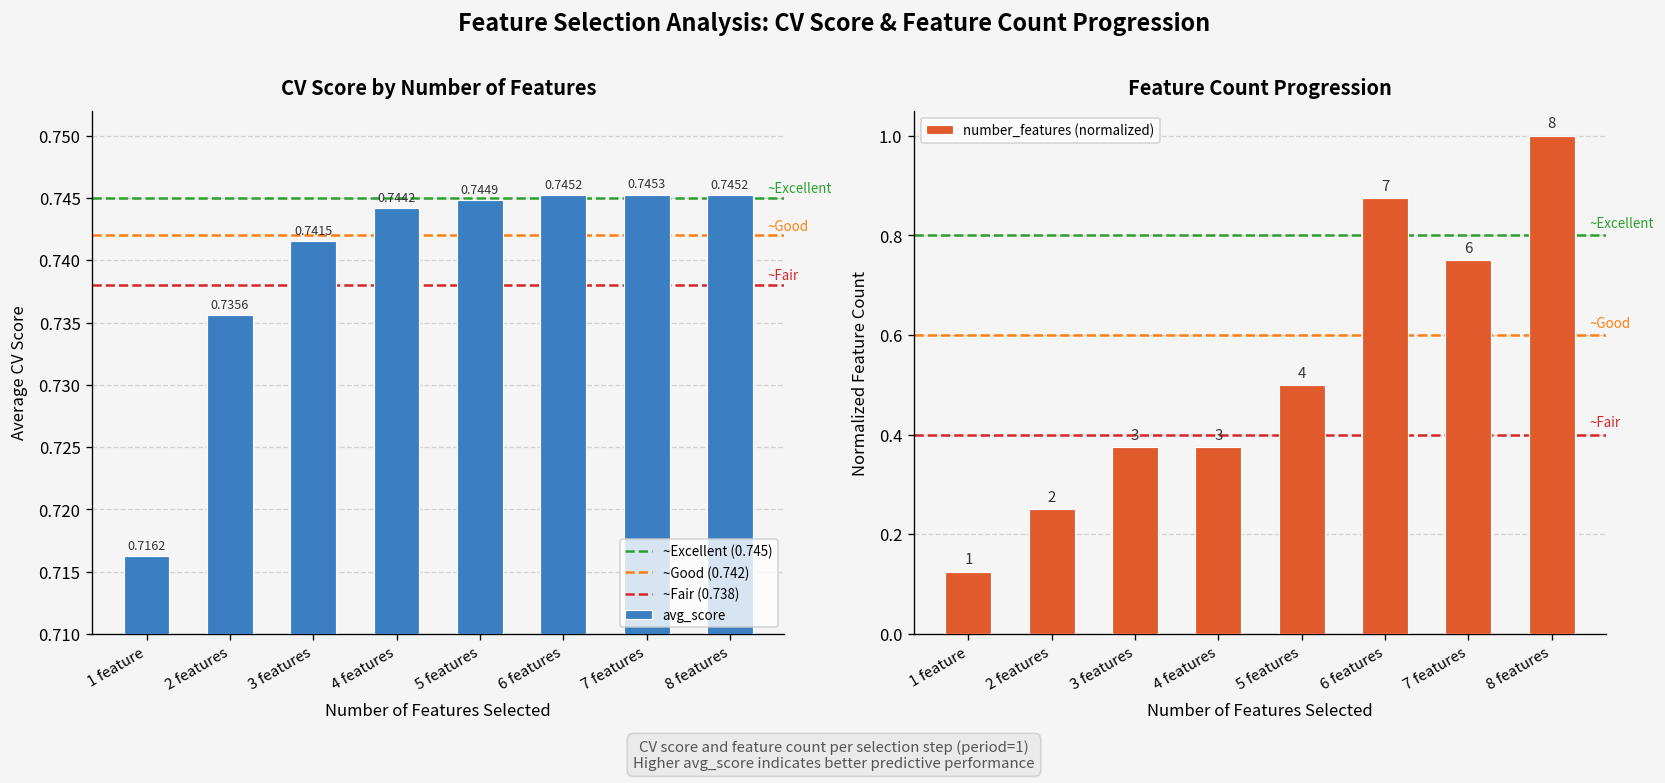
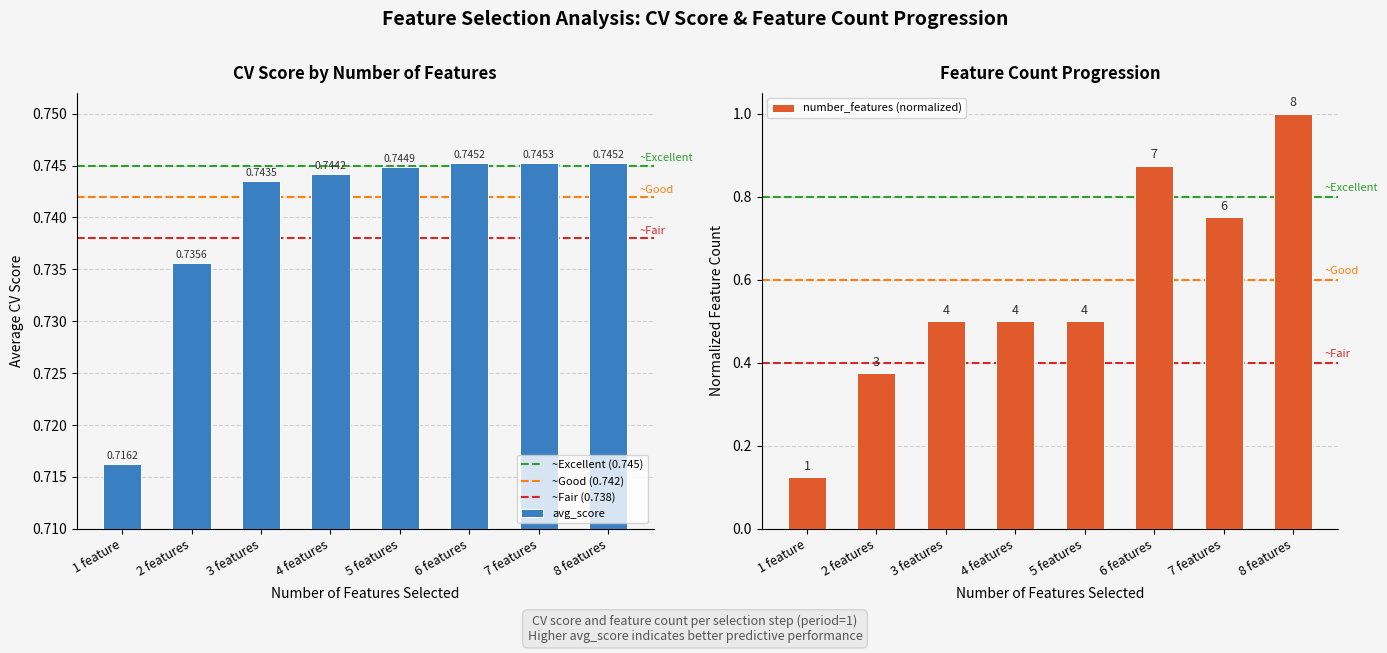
CV Score by Number of Features, 3 features: 0.7415 -> 0.7435
Feature Count Progression, 2 features: 2 -> 3
Feature Count Progression, 3 features: 3 -> 4
Feature Count Progression, 4 features: 3 -> 4
